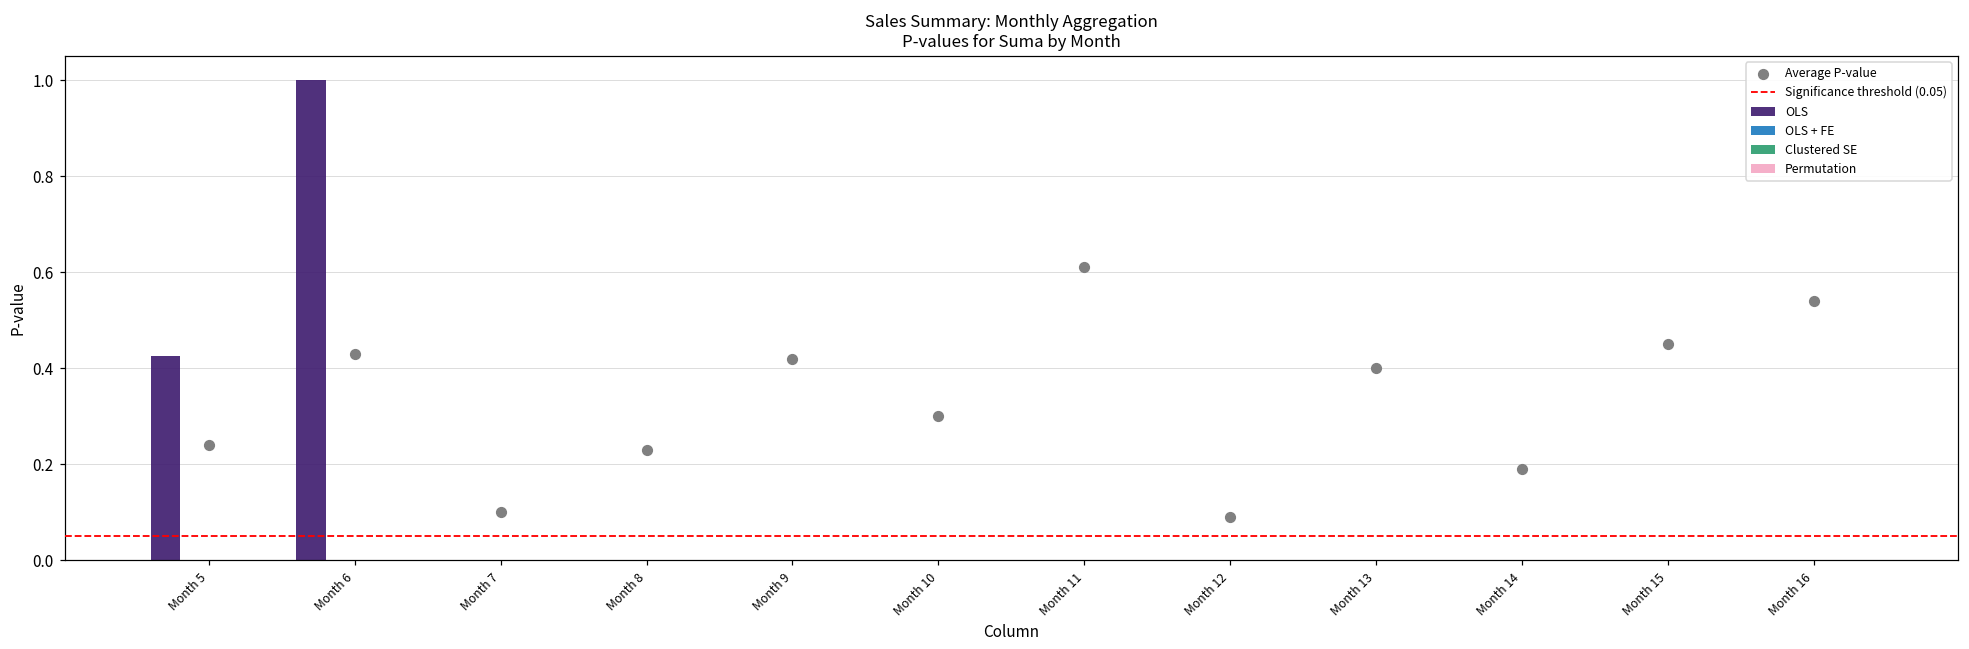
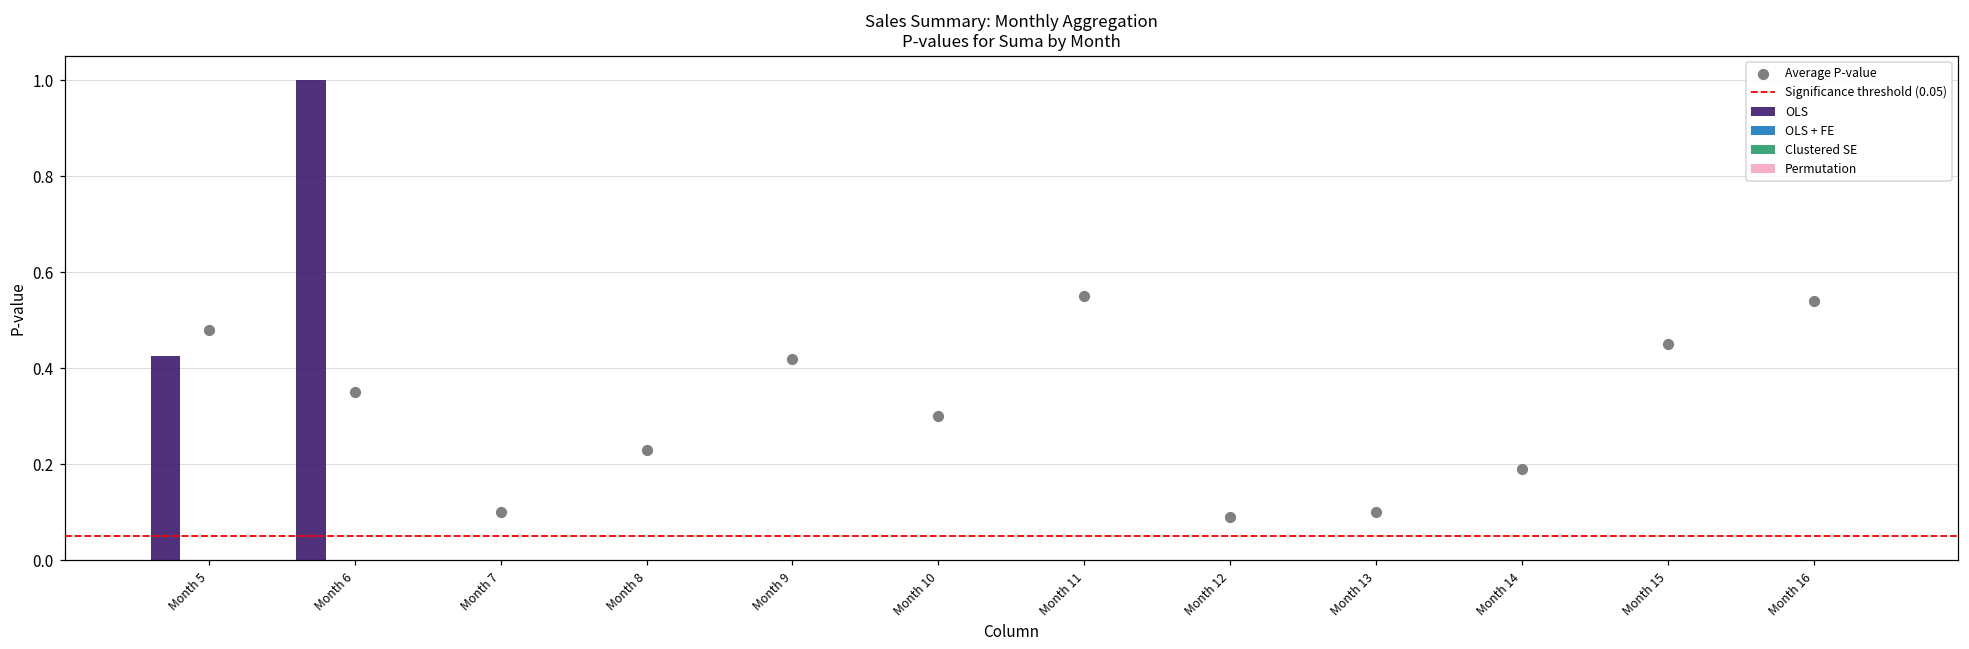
Average P-value, Month 5: 0.24 -> 0.48
Average P-value, Month 6: 0.43 -> 0.35
Average P-value, Month 11: 0.61 -> 0.55
Average P-value, Month 13: 0.4 -> 0.1
